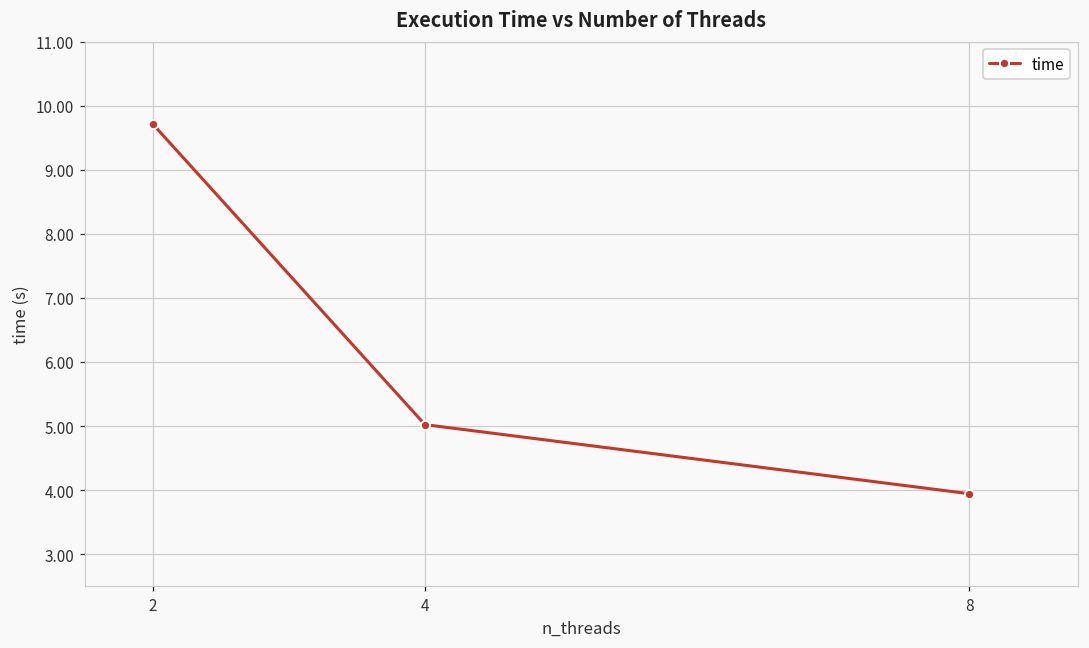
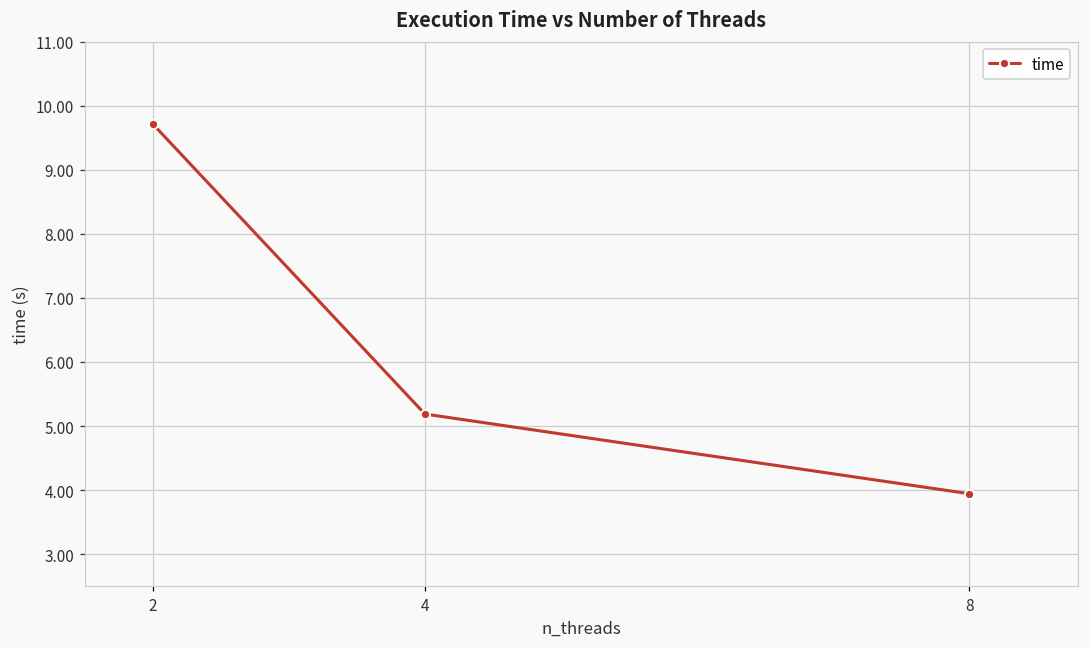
4: 5.0 -> 5.2
